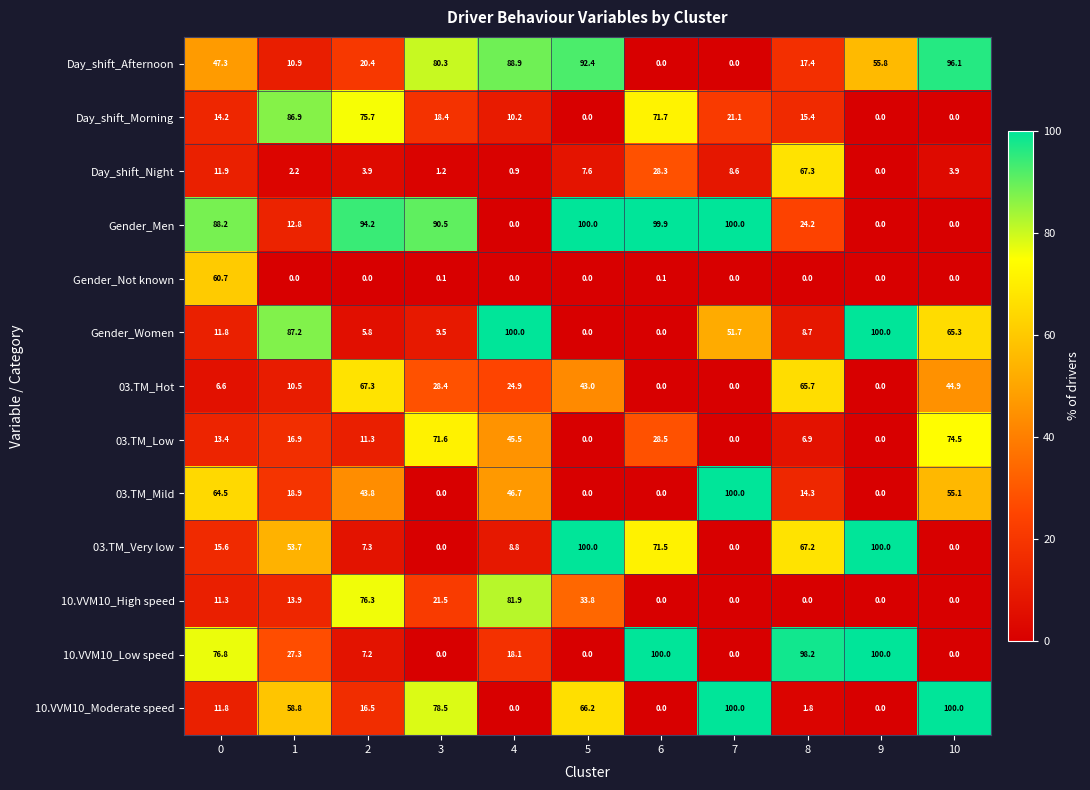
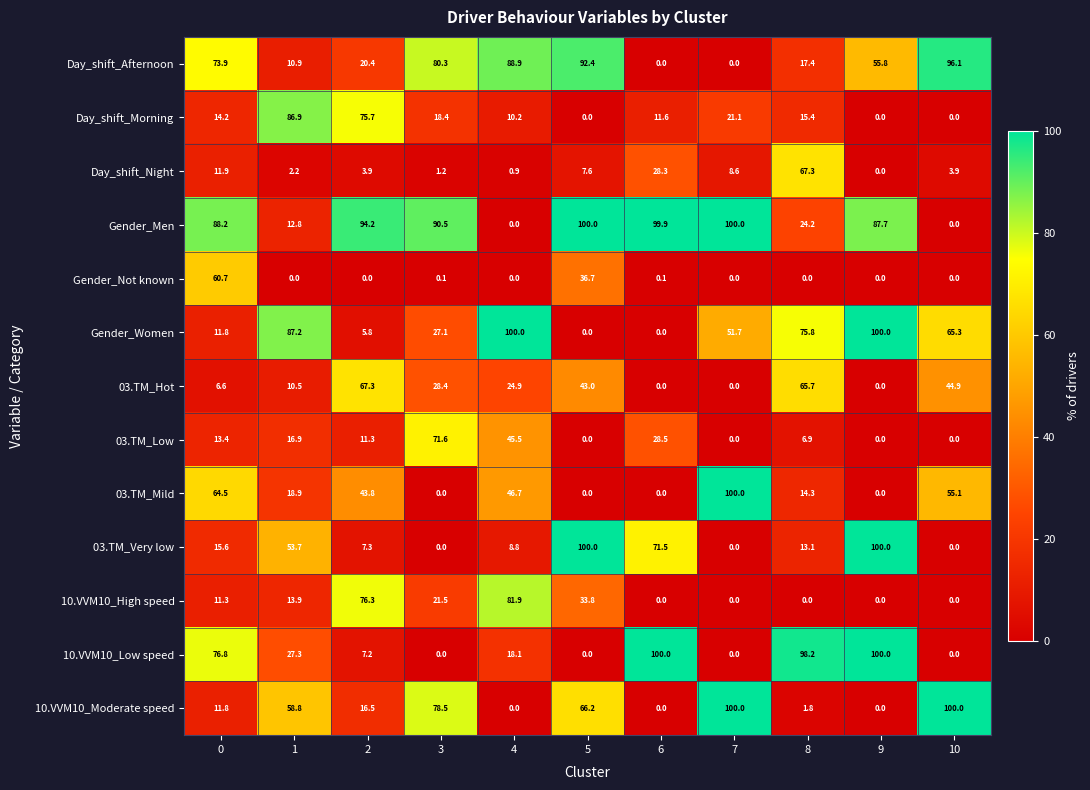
Day_shift_Afternoon, 0: 47.3 -> 73.9
Day_shift_Morning, 6: 71.7 -> 11.6
Gender_Men, 9: 0.0 -> 87.7
Gender_Not known, 5: 0.0 -> 36.7
Gender_Women, 3: 9.5 -> 27.1
Gender_Women, 8: 8.7 -> 75.8
03.TM_Low, 10: 74.5 -> 0.0
03.TM_Very low, 8: 67.2 -> 13.1
